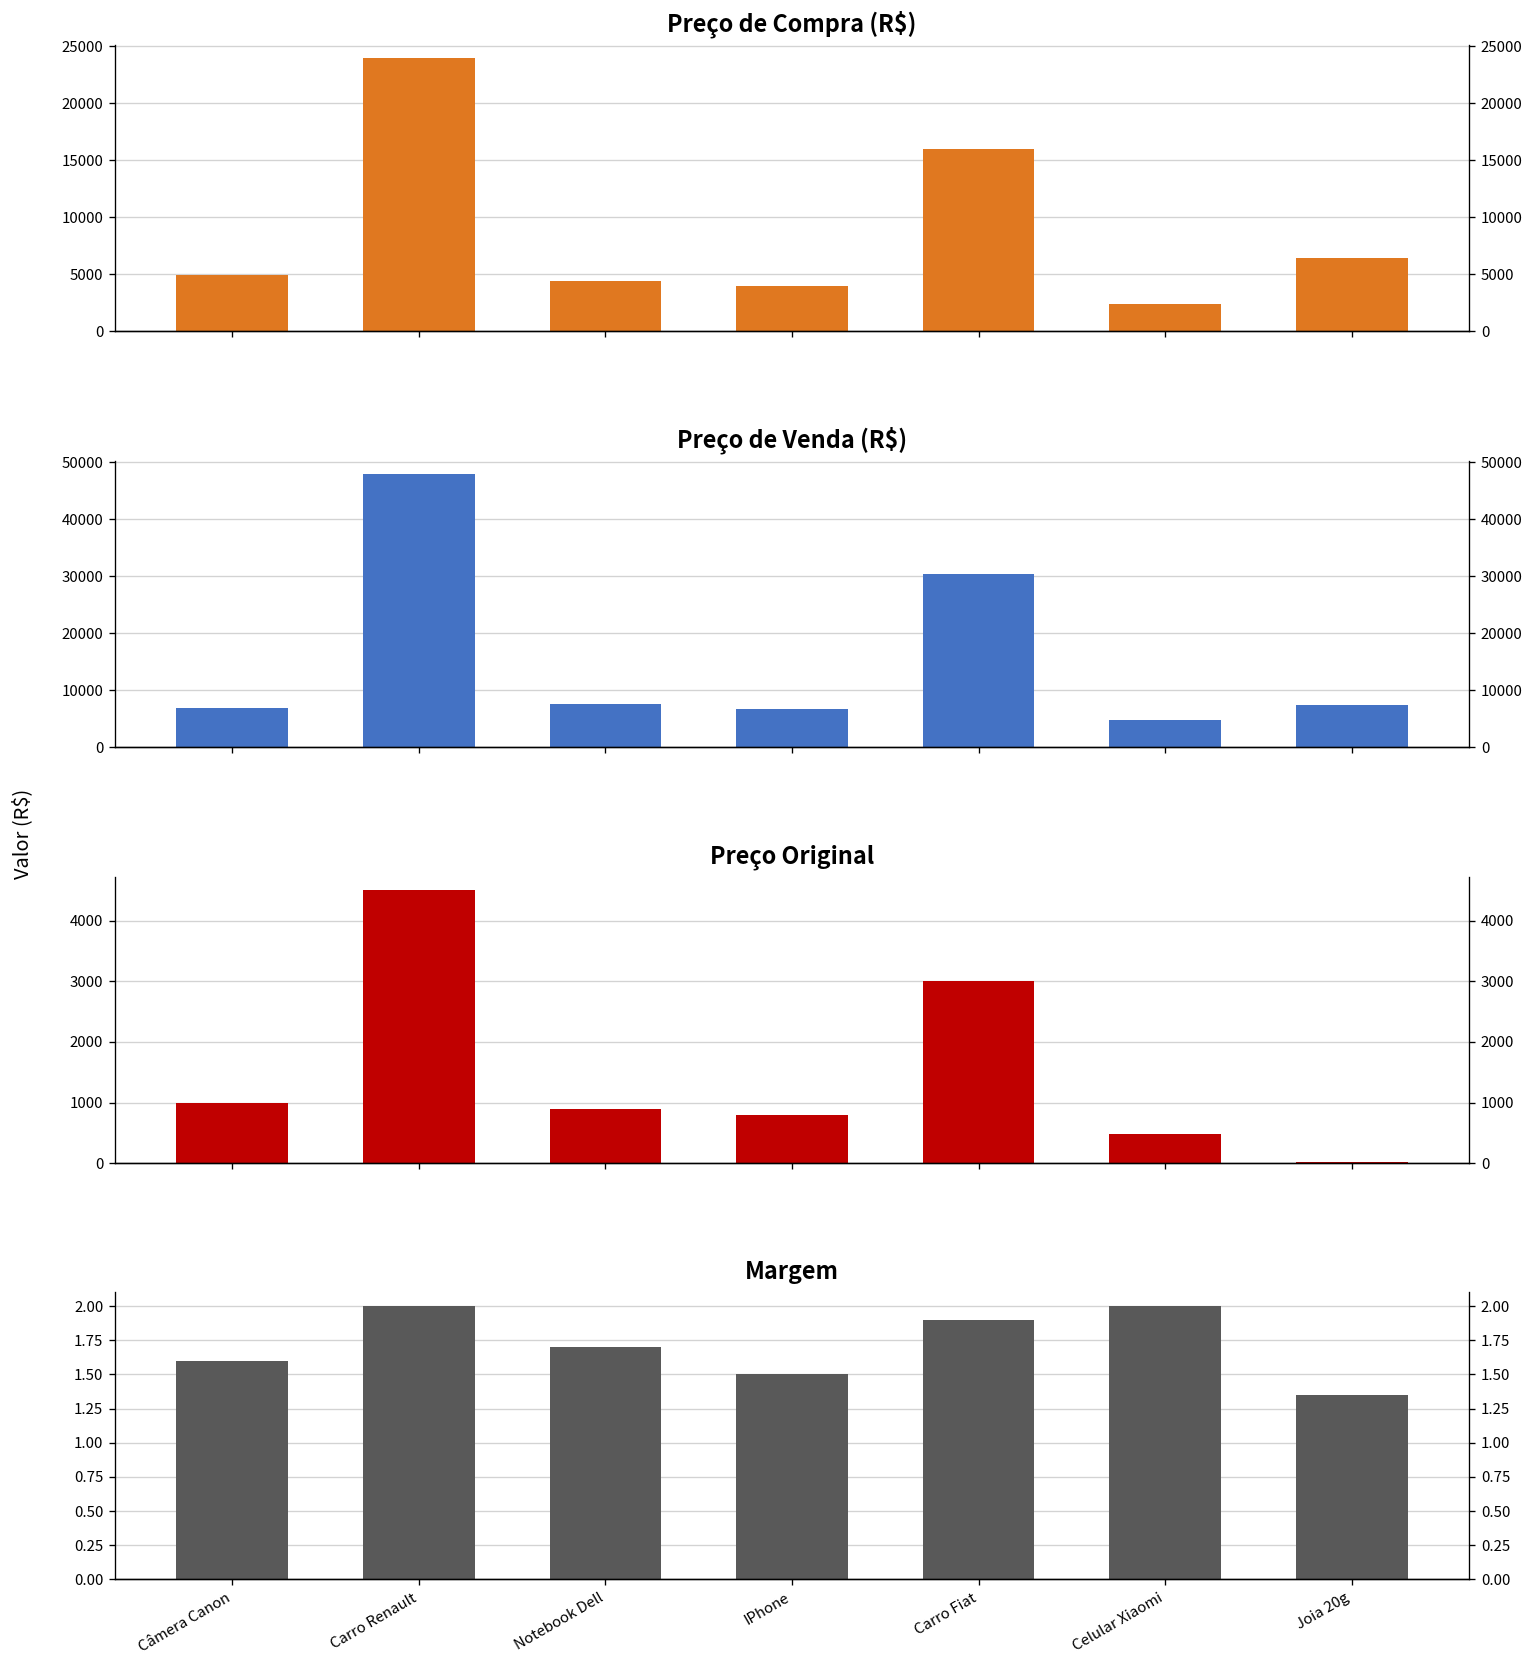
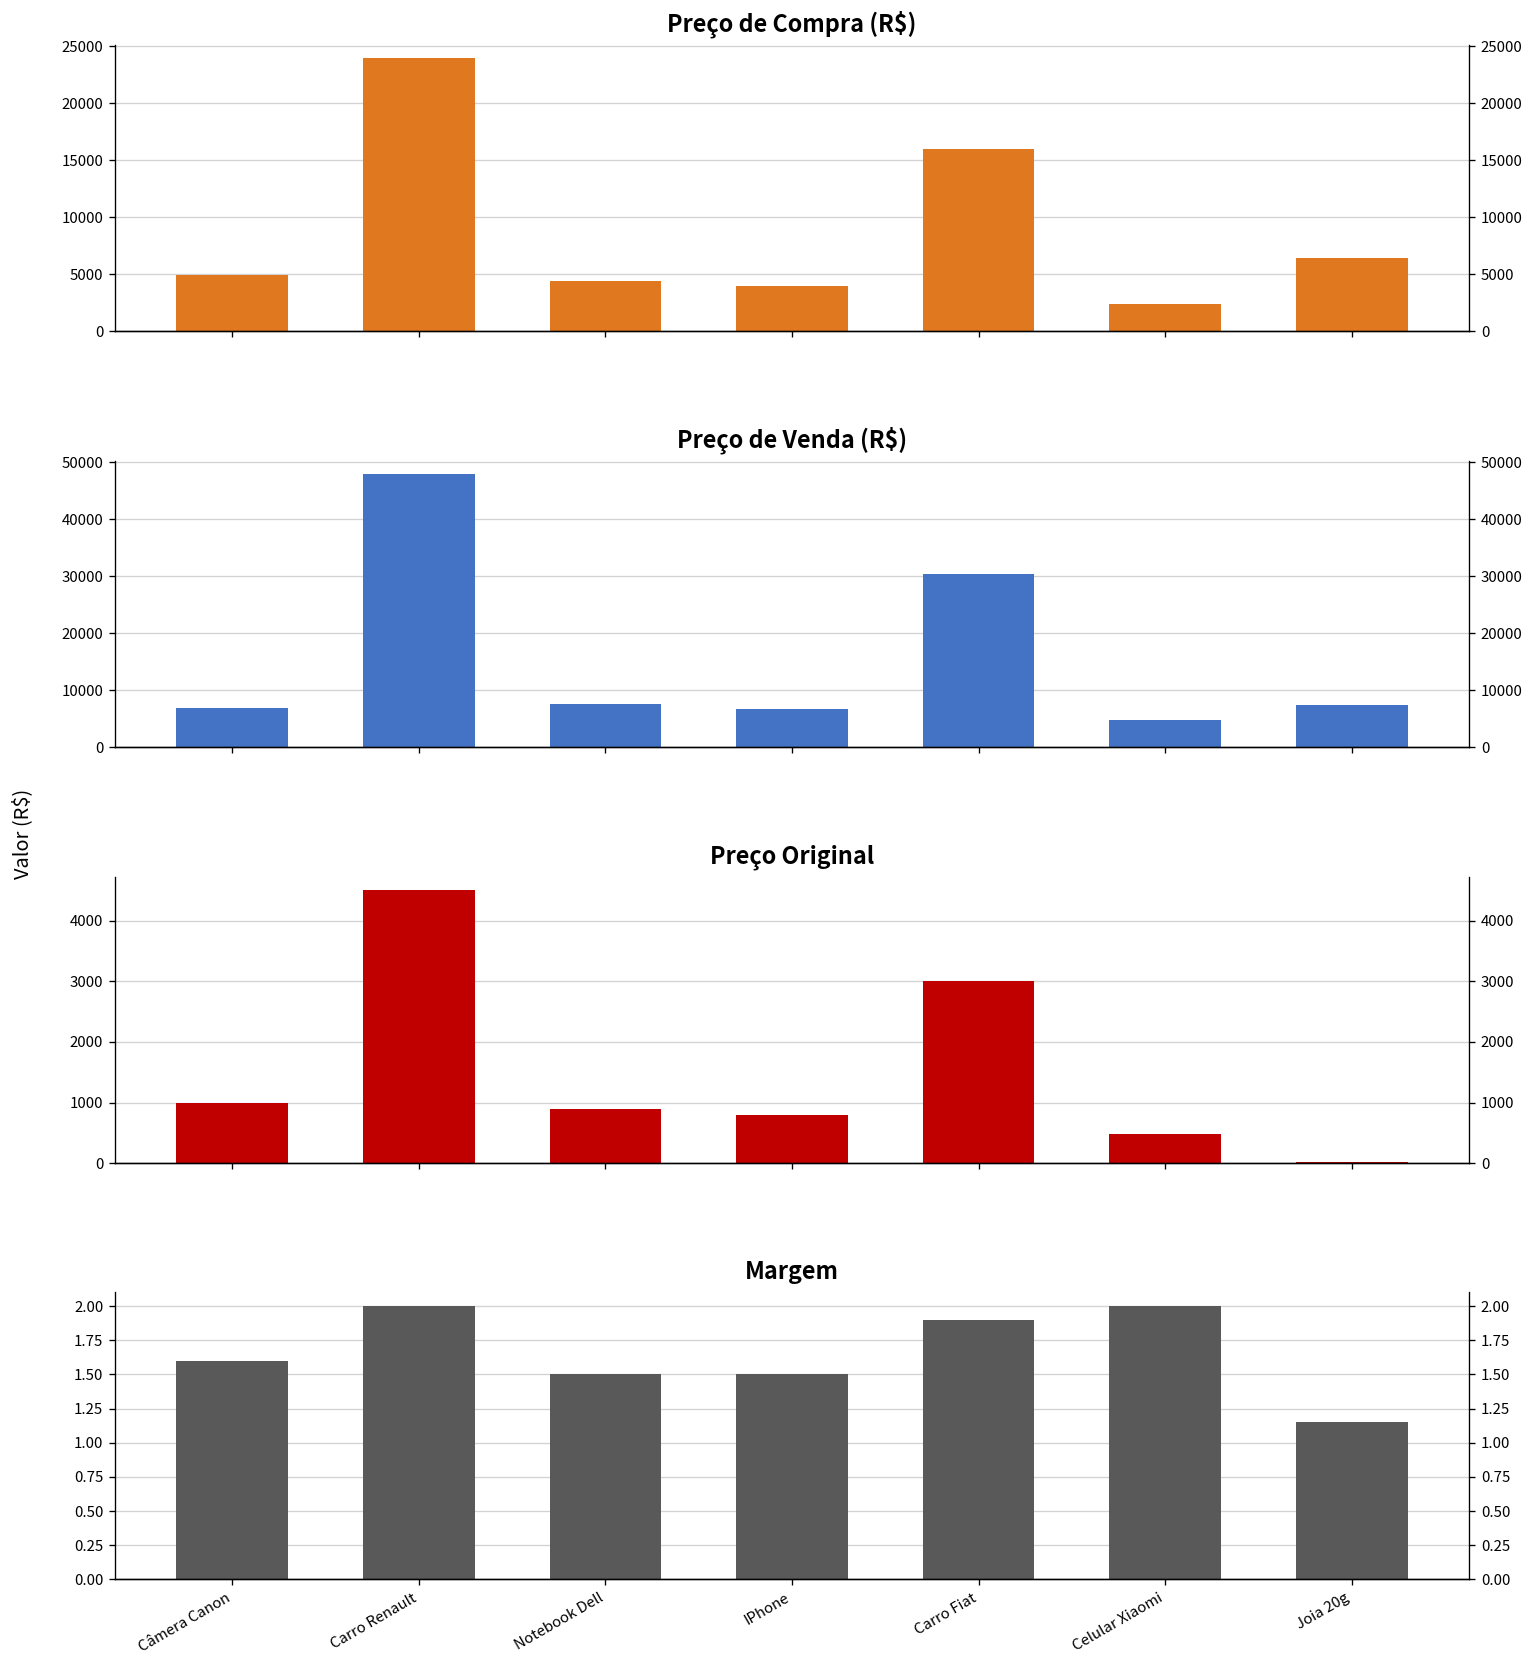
Margem, Notebook Dell: 1.7 -> 1.5
Margem, Joia 20g: 1.35 -> 1.15
